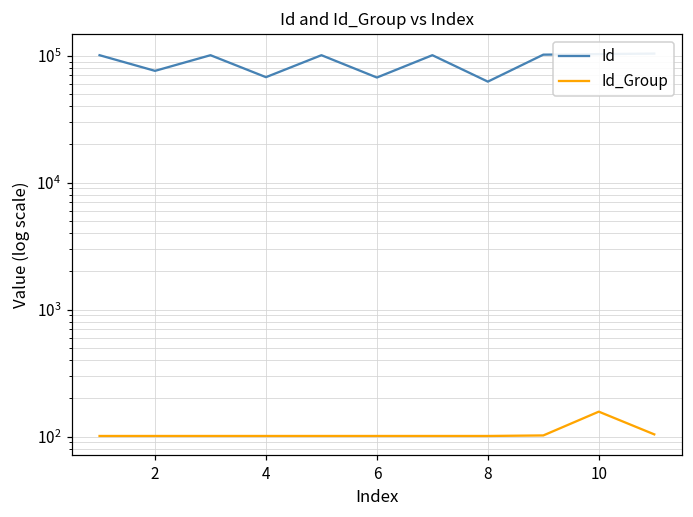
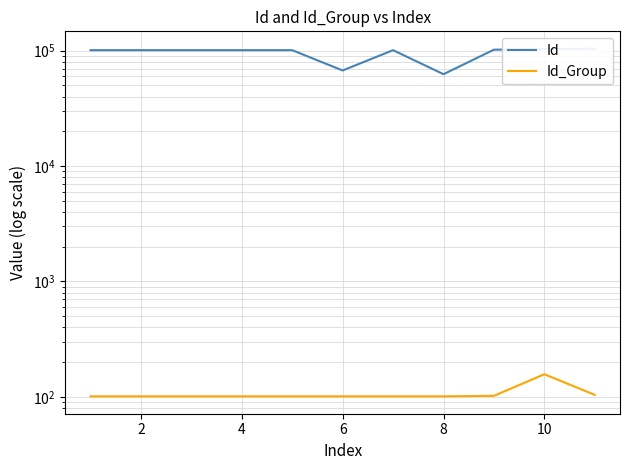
Id, 2: 80000 -> 100000
Id, 4: 70000 -> 100000
